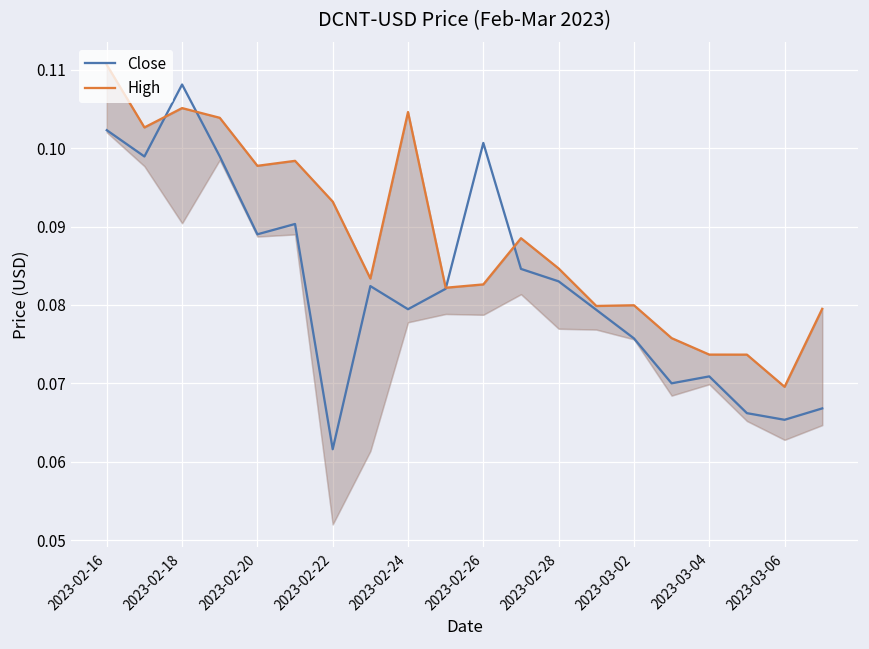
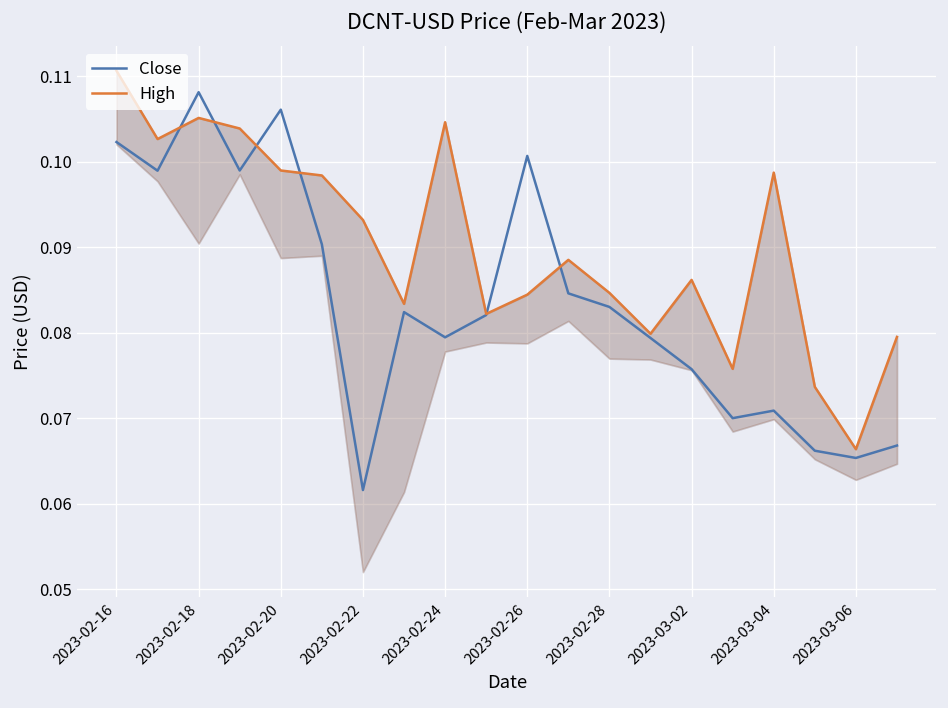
Close, 2023-02-20: 0.089 -> 0.106
High, 2023-02-20: 0.098 -> 0.099
High, 2023-02-26: 0.083 -> 0.084
High, 2023-03-02: 0.080 -> 0.086
High, 2023-03-04: 0.074 -> 0.099
High, 2023-03-06: 0.070 -> 0.066
